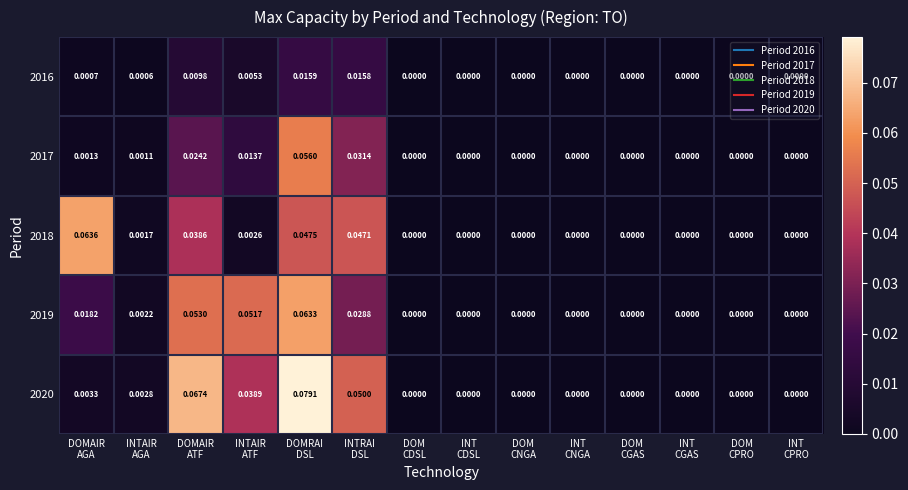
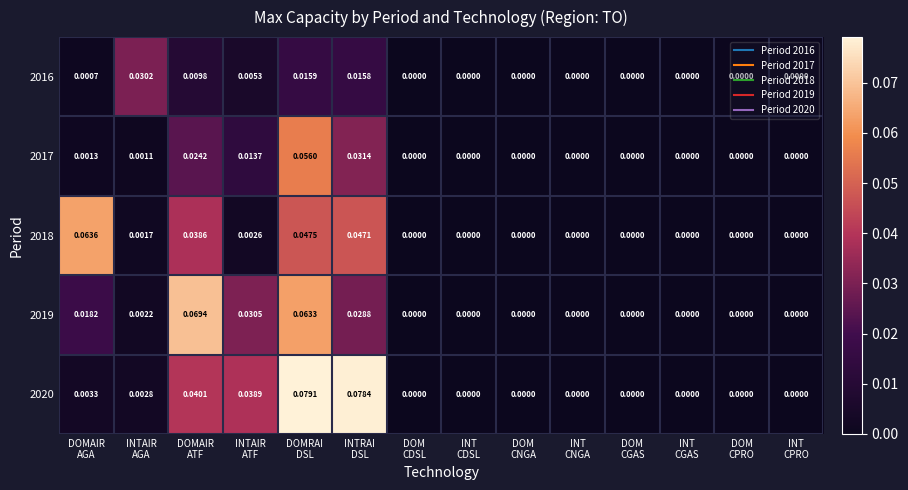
2016, INTAIR AGA: 0.0006 -> 0.0302
2019, DOMAIR ATF: 0.0530 -> 0.0694
2019, INTAIR ATF: 0.0517 -> 0.0305
2020, DOMAIR ATF: 0.0674 -> 0.0401
2020, INTRAI DSL: 0.0500 -> 0.0784
